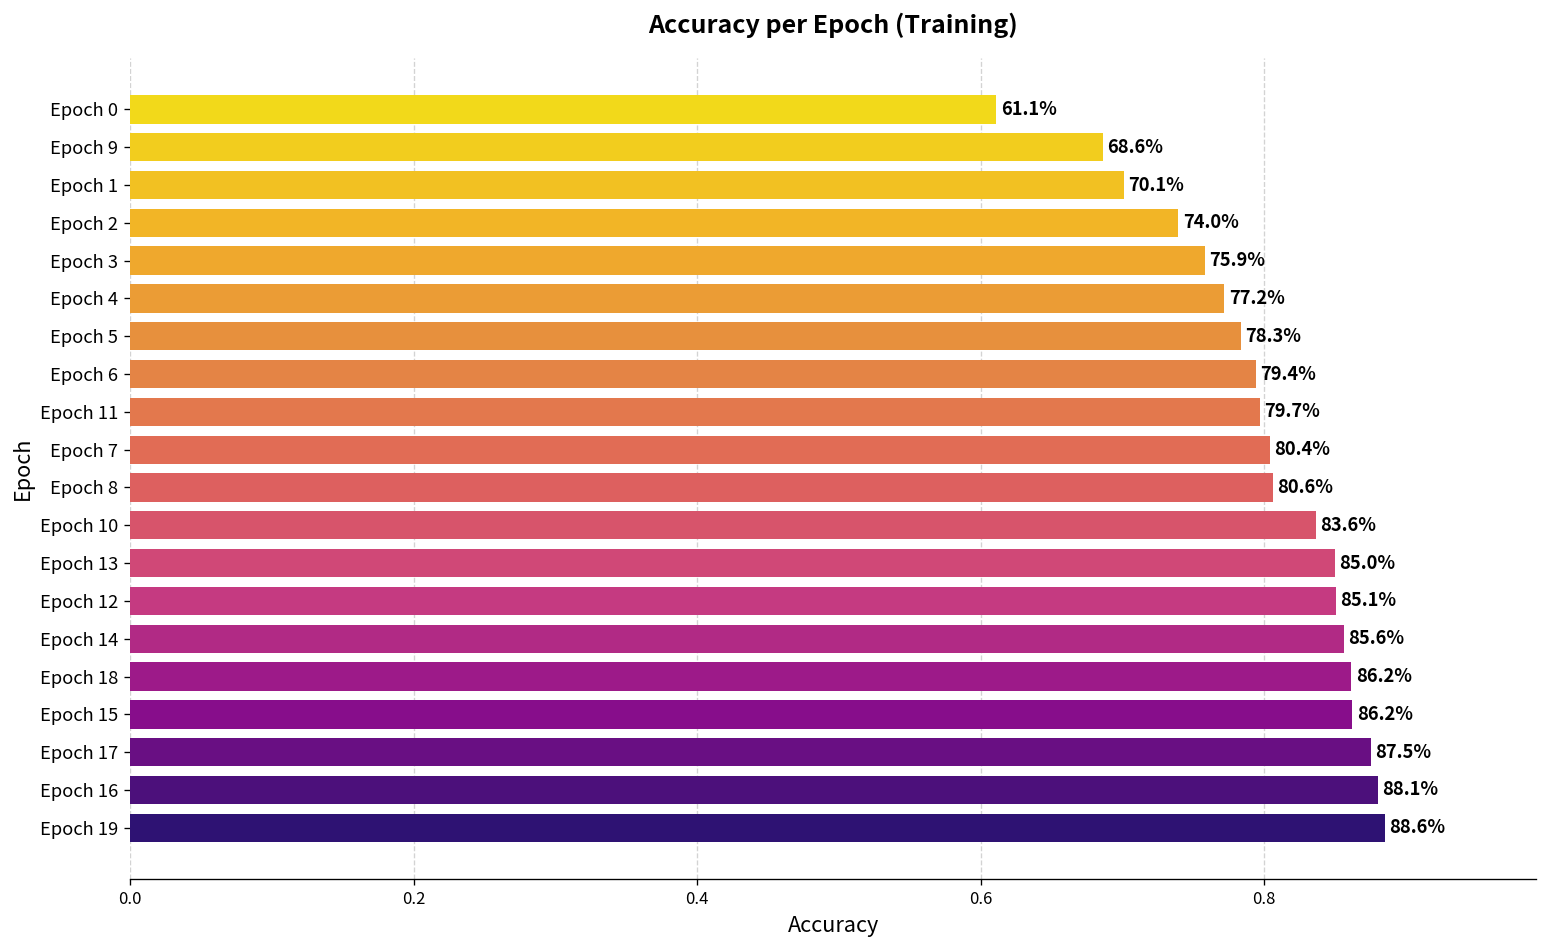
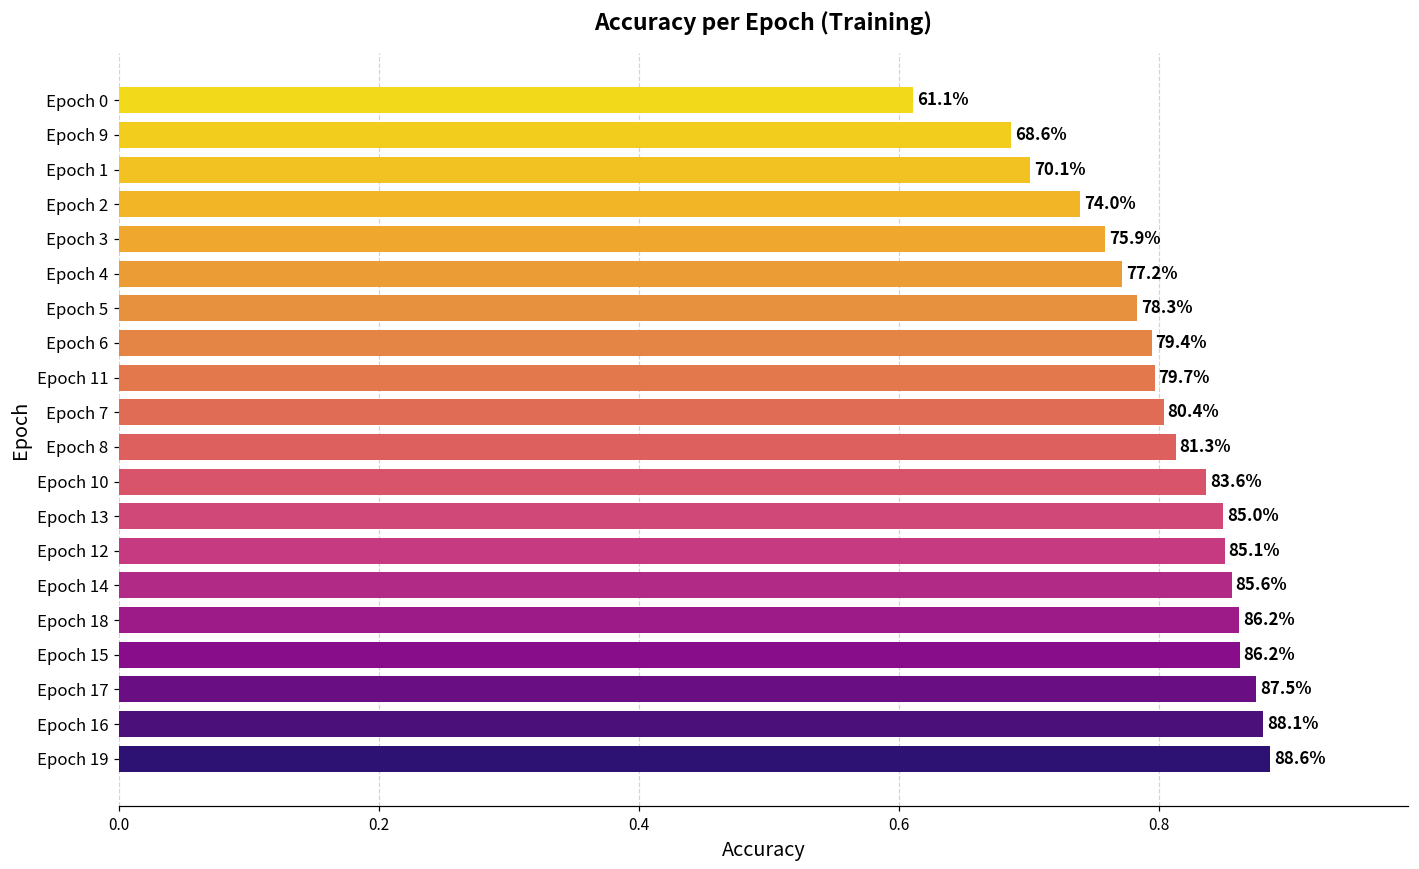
Epoch 8: 80.6% -> 81.3%
